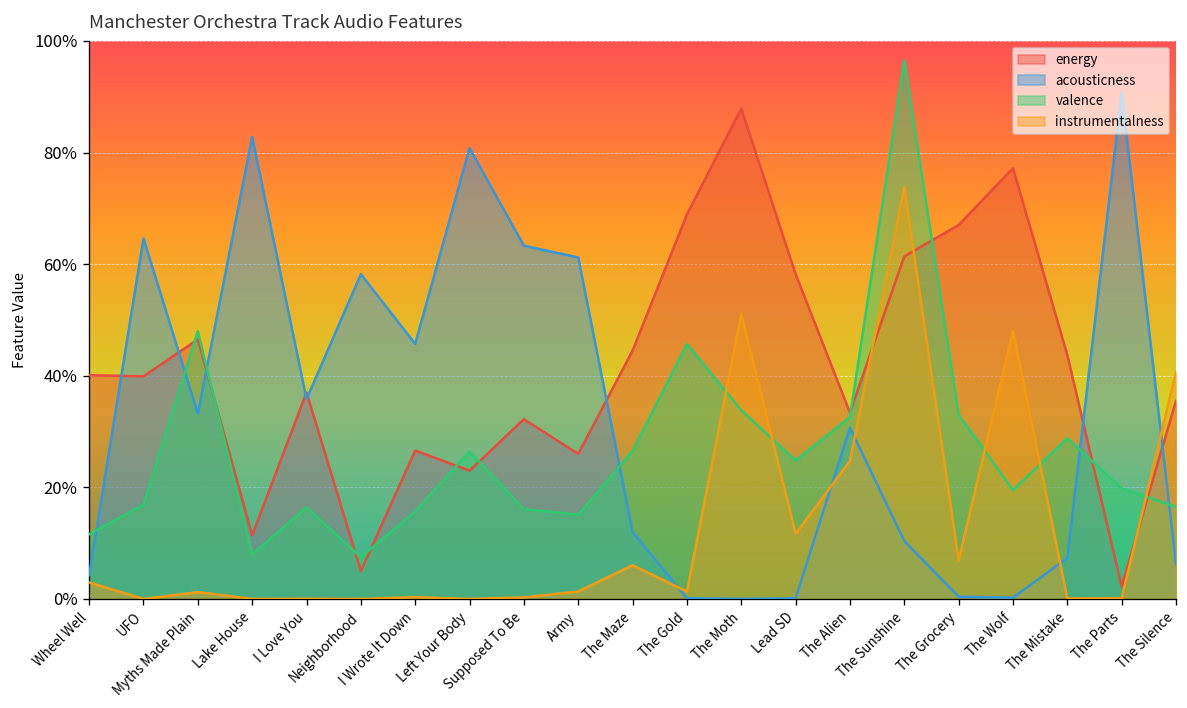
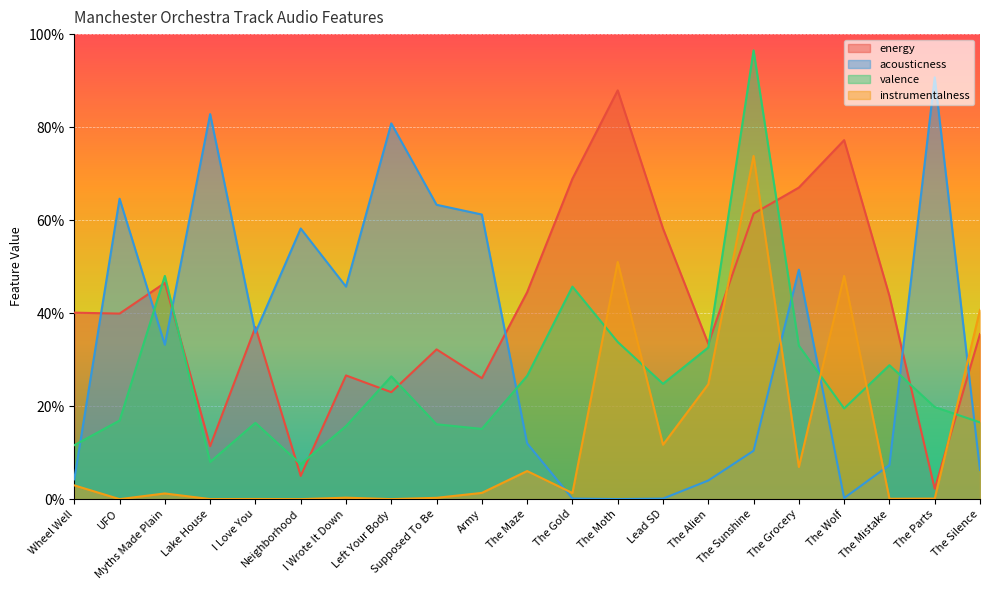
acousticness, The Alien: 31% -> 4%
acousticness, The Grocery: 0% -> 49%
